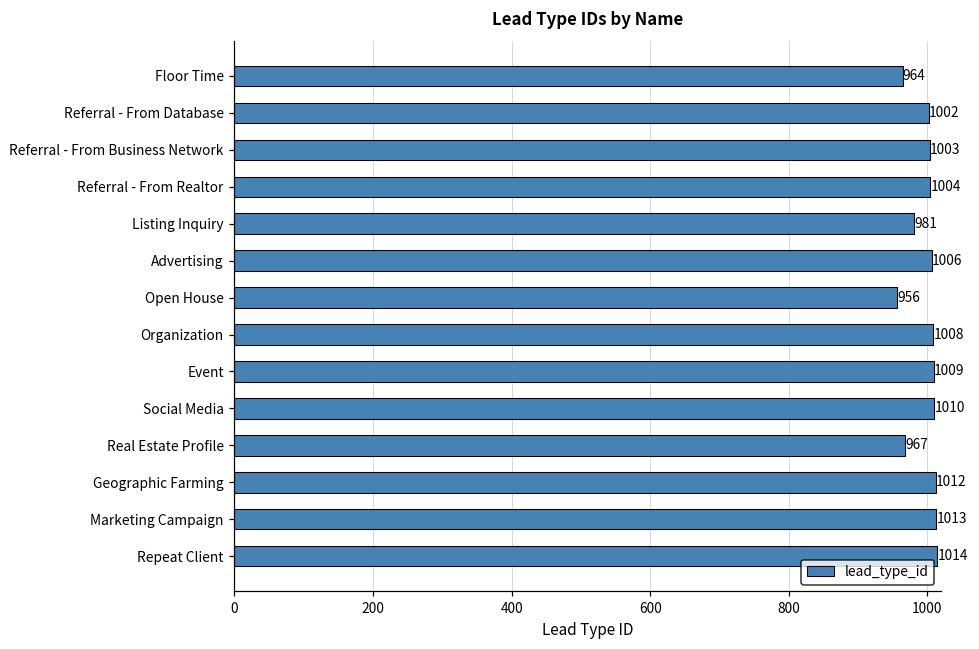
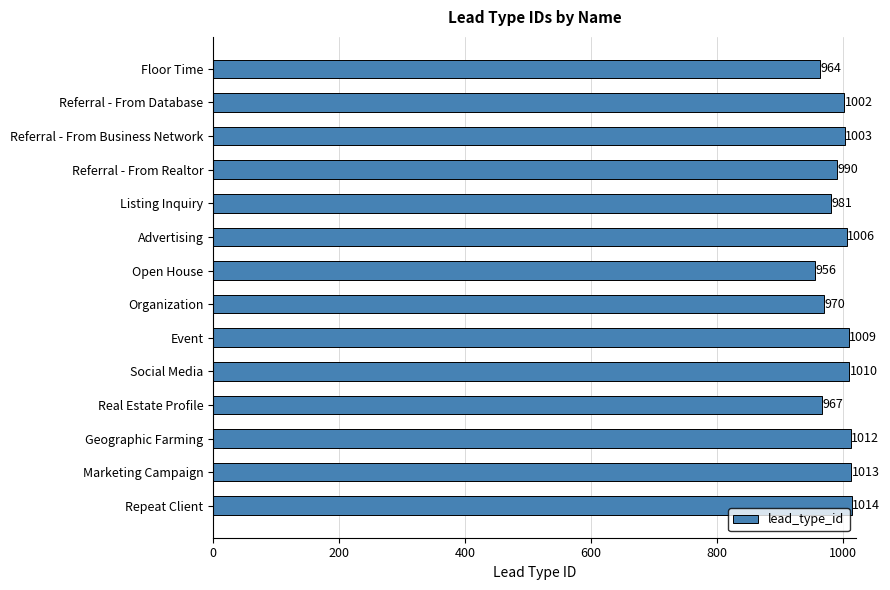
Referral - From Realtor: 1004 -> 990
Organization: 1008 -> 970
